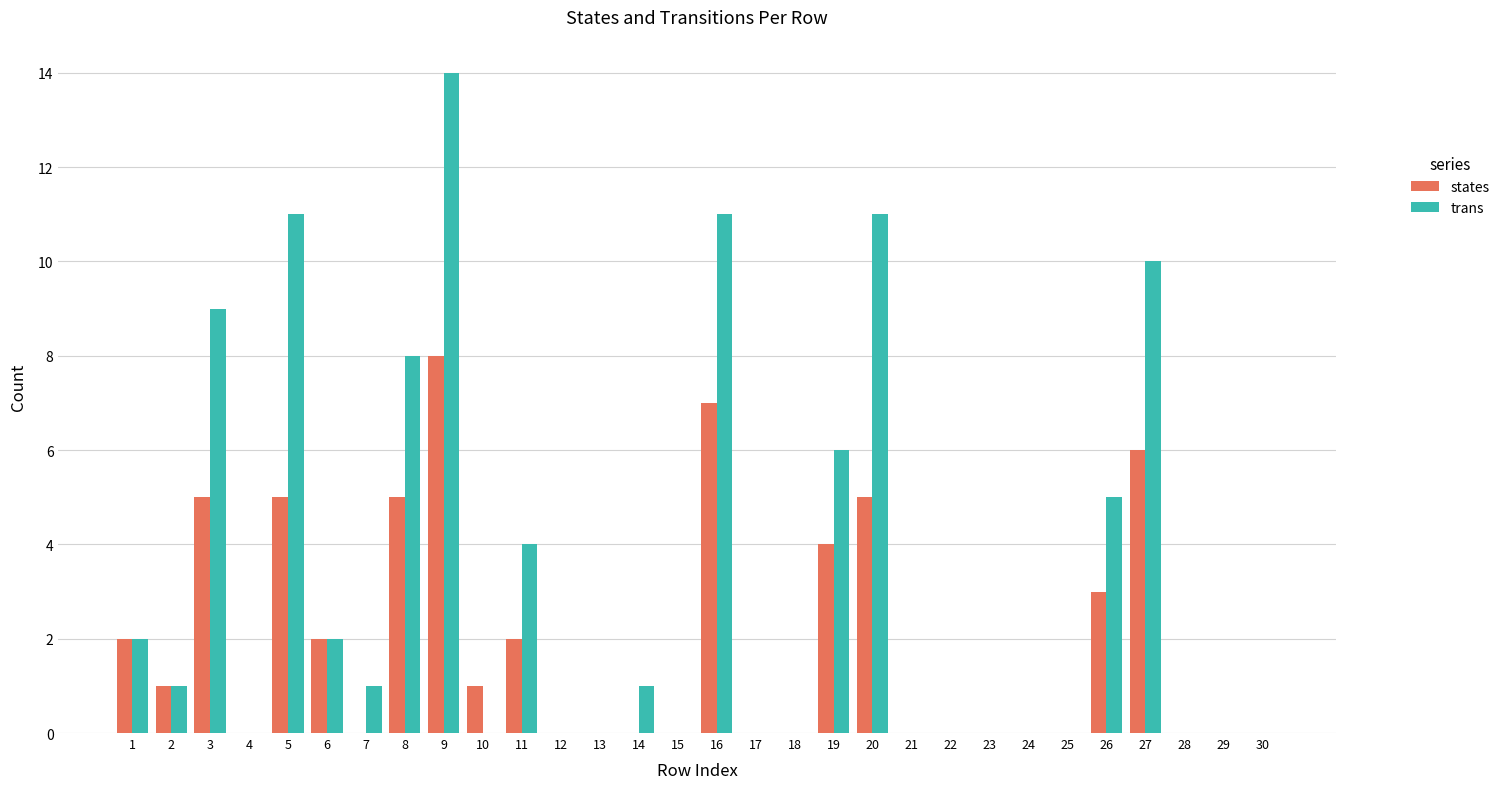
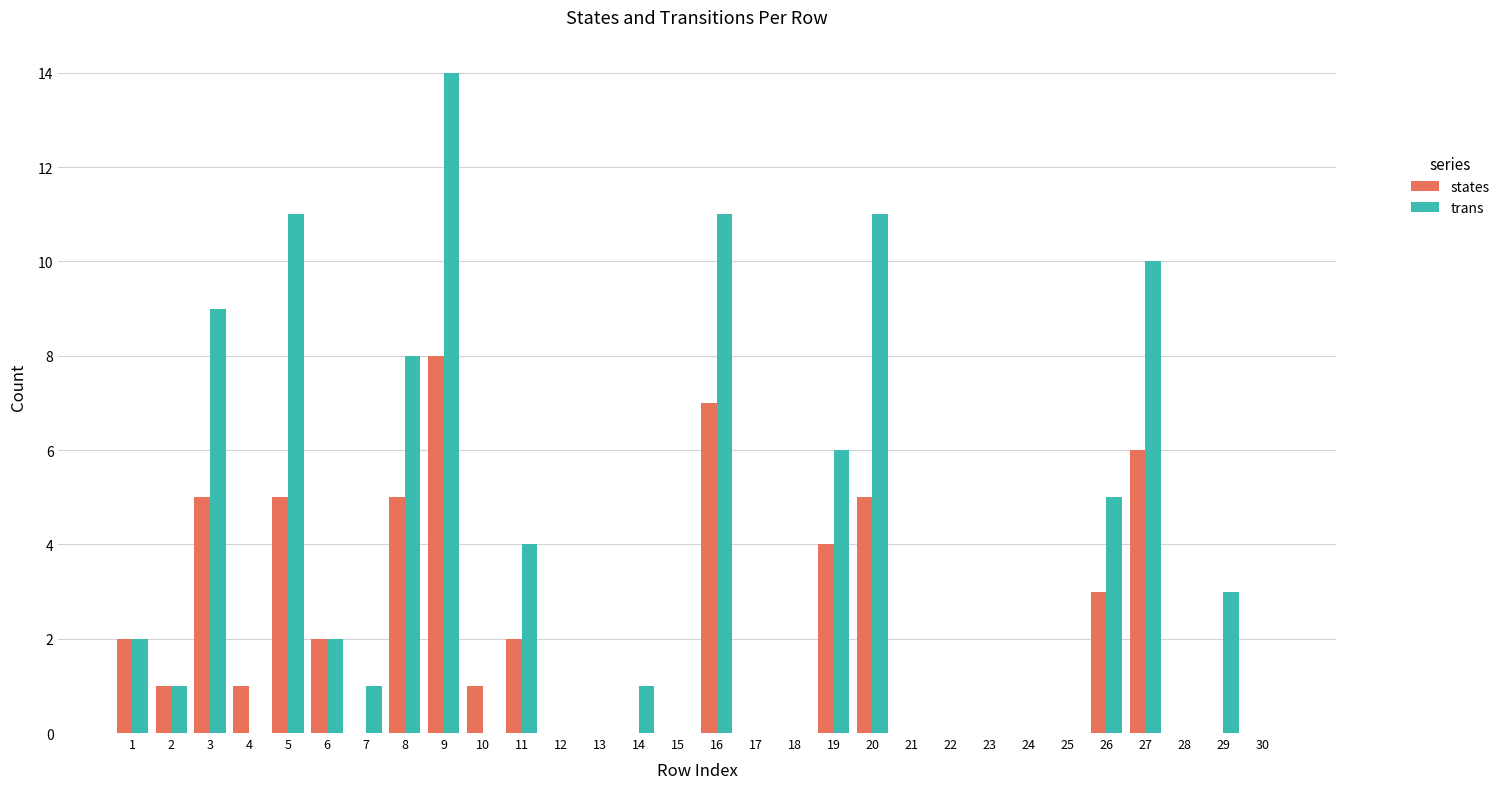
states, 4: 0 -> 1
trans, 29: 0 -> 3
